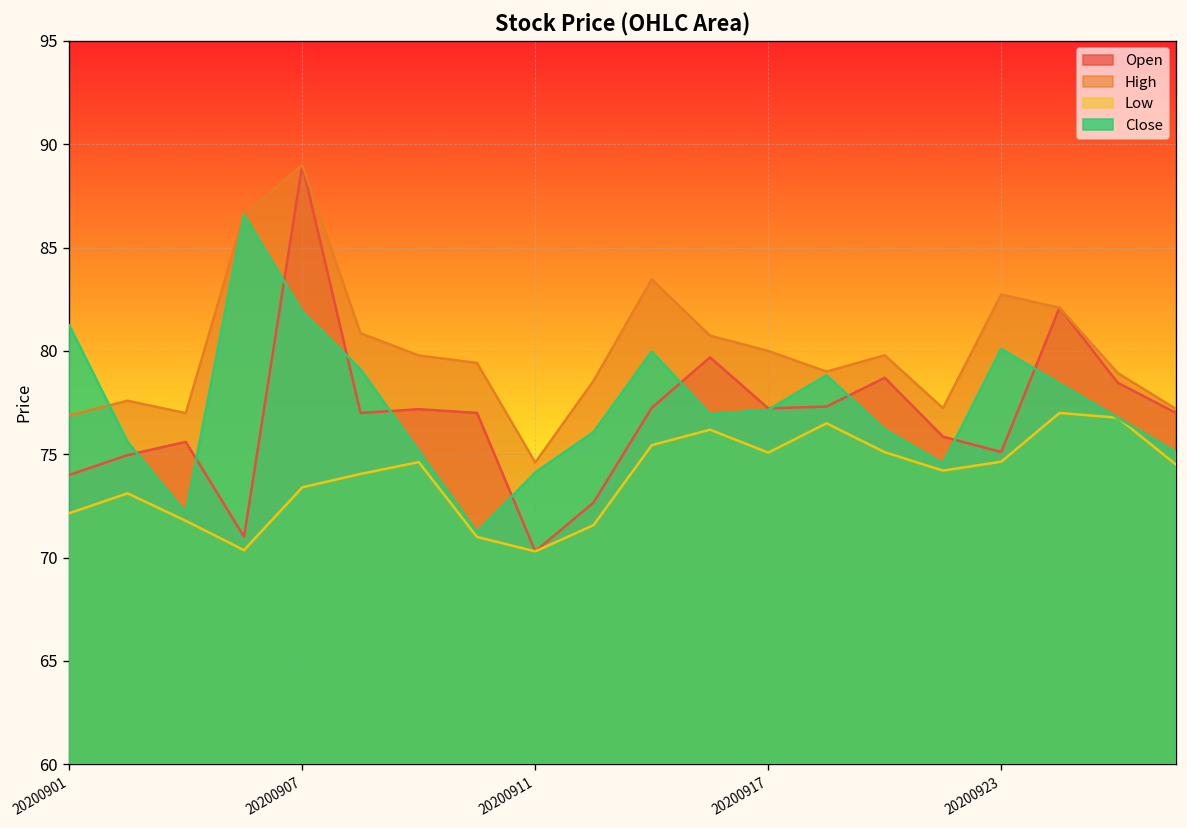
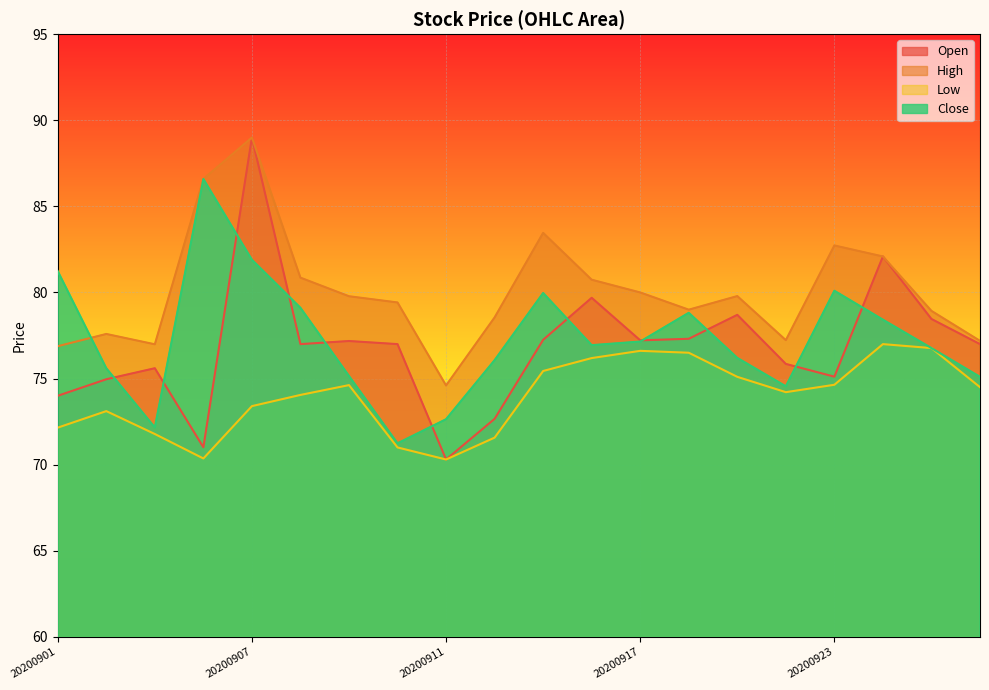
Close, 20200911: 74.1 -> 72.6
Low, 20200917: 75.1 -> 76.6
